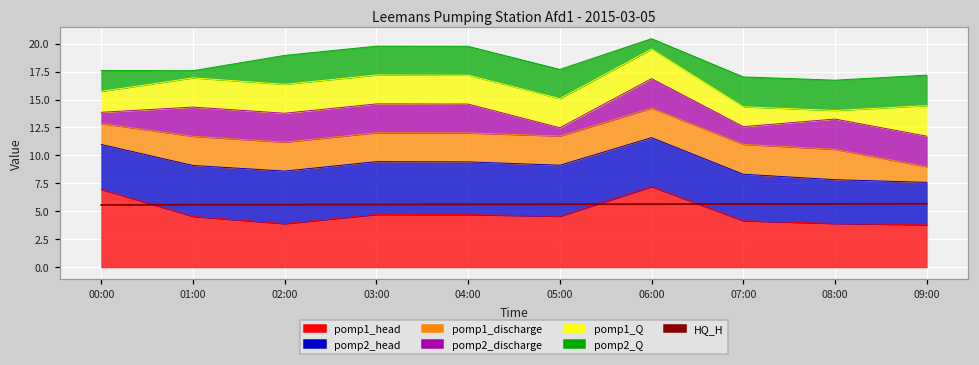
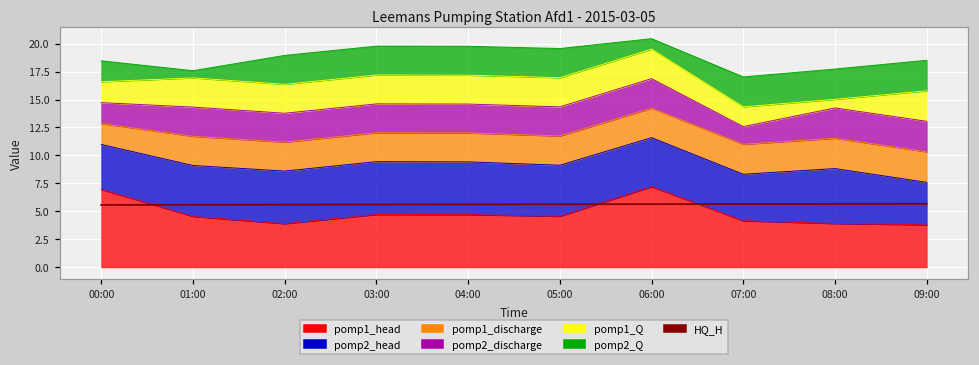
pomp2_discharge, 00:00: 1.0 -> 1.9
pomp2_discharge, 05:00: 0.7 -> 2.6
pomp2_head, 08:00: 3.9 -> 4.9
pomp1_discharge, 09:00: 1.4 -> 2.7
